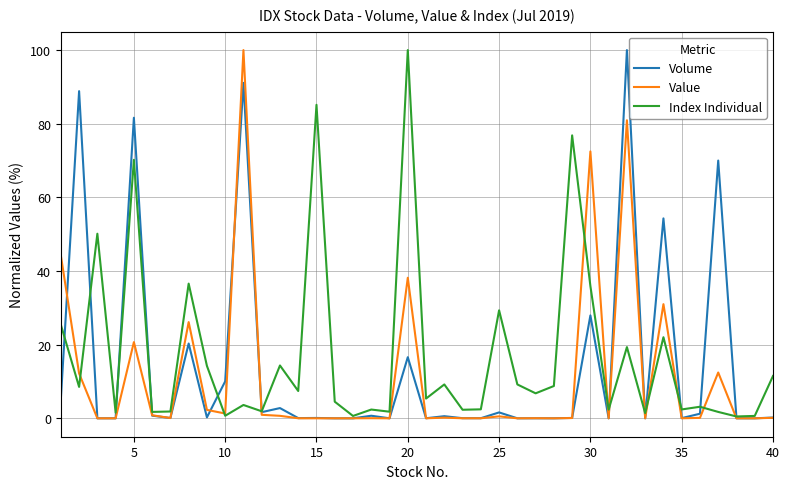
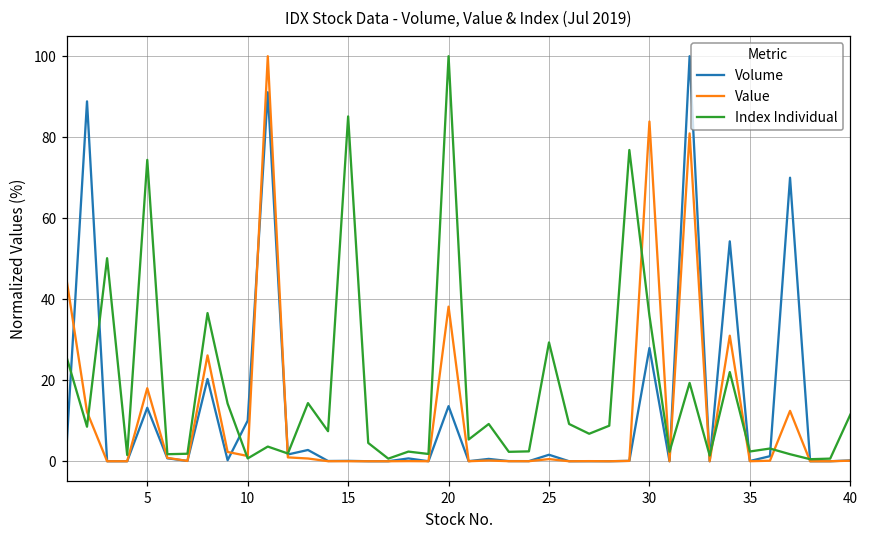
Volume, 5: 82 -> 13
Value, 5: 21 -> 18
Index Individual, 5: 70 -> 74
Volume, 20: 17 -> 14
Value, 30: 72 -> 84
